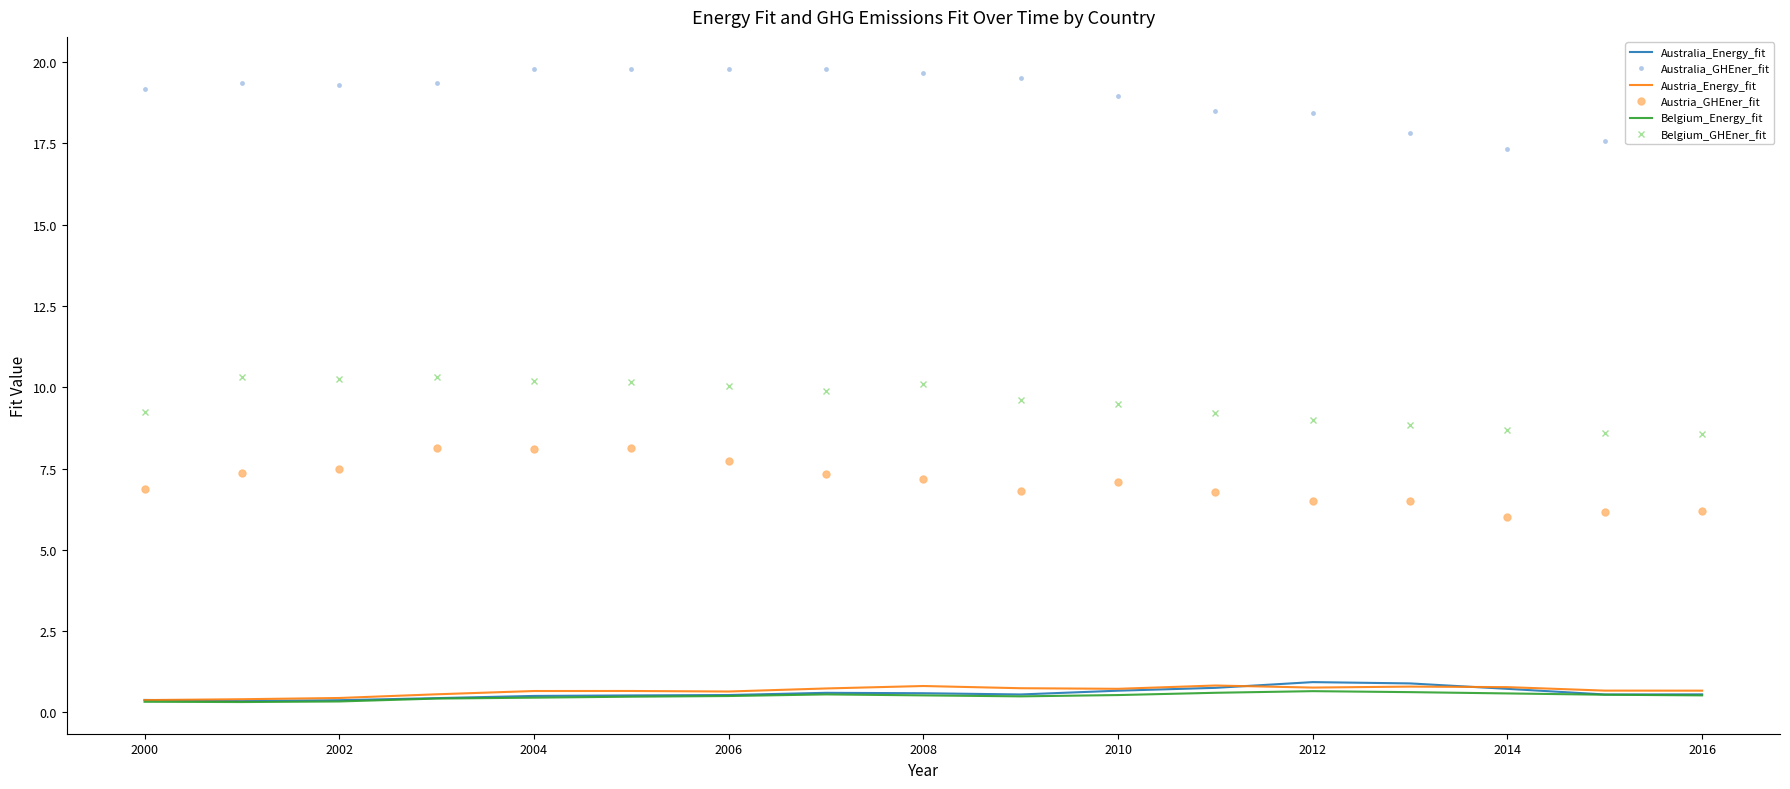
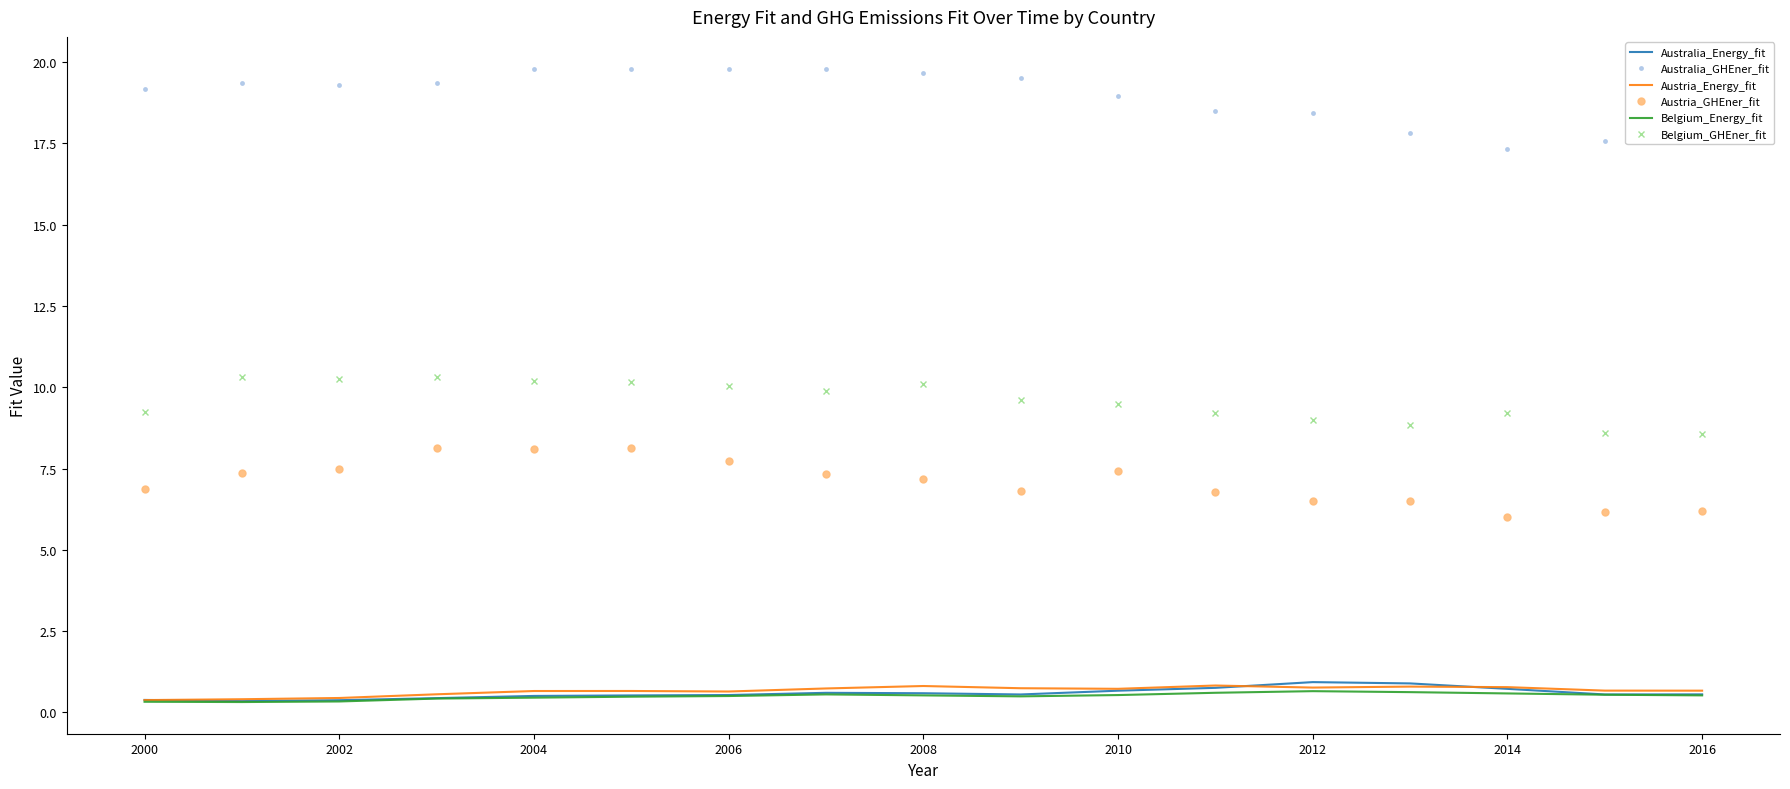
Austria_GHEner_fit, 2010: 7.1 -> 7.4
Belgium_GHEner_fit, 2014: 8.7 -> 9.2
